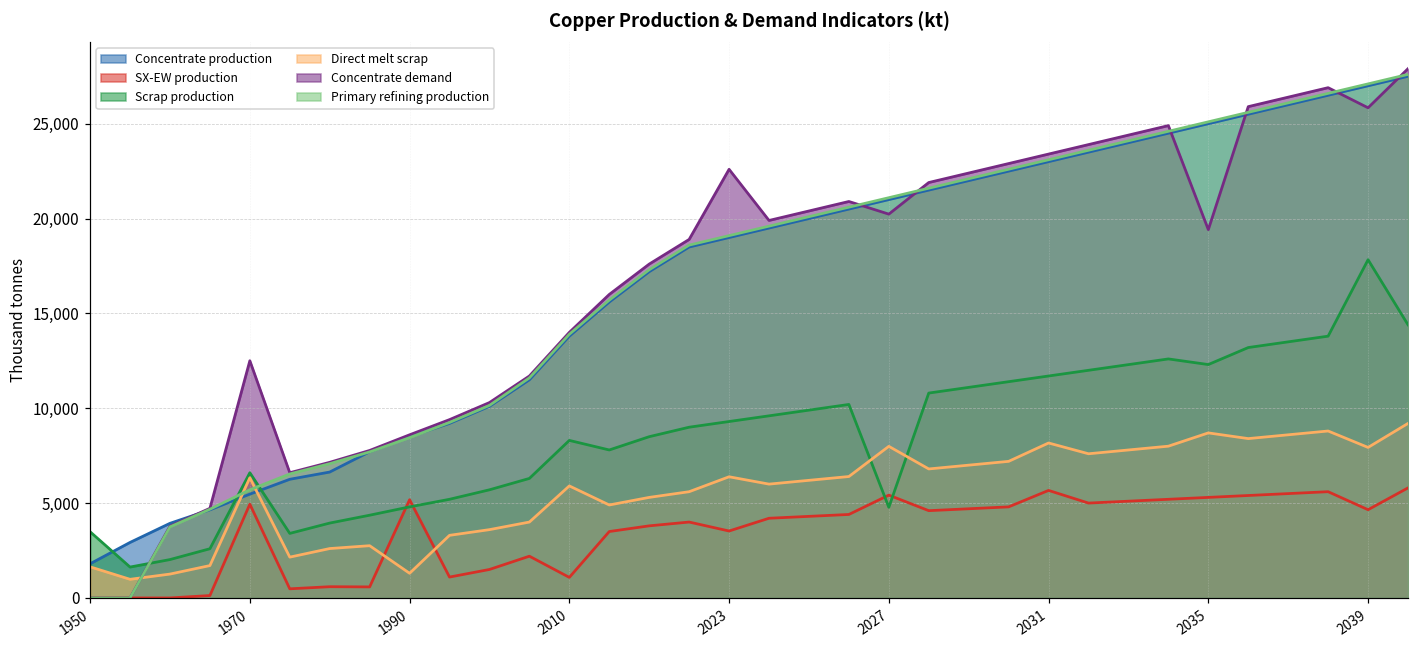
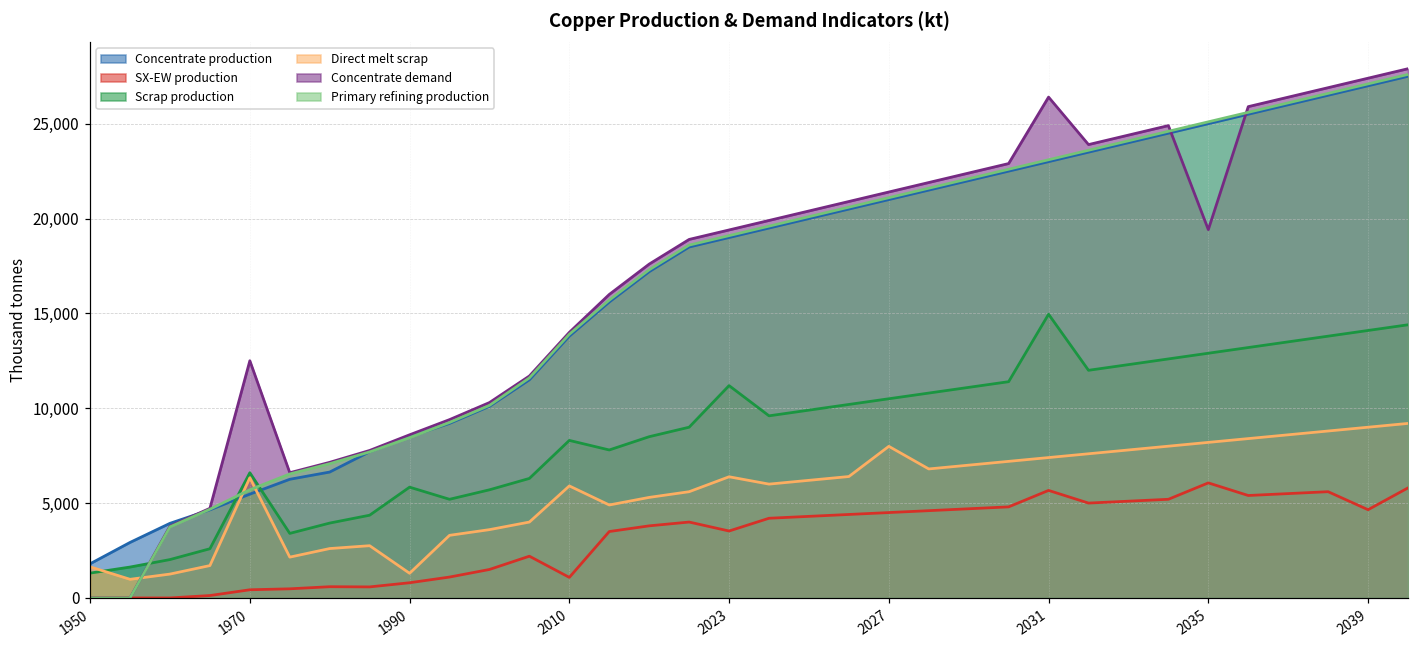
Scrap production, 1950: 3,500 -> 1,300
SX-EW production, 1970: 4,900 -> 400
SX-EW production, 1990: 5,200 -> 800
Scrap production, 1990: 4,800 -> 5,800
Scrap production, 2023: 9,300 -> 11,200
Concentrate demand, 2023: 22,600 -> 19,400
SX-EW production, 2027: 5,400 -> 4,500
Scrap production, 2027: 4,800 -> 10,500
Concentrate demand, 2027: 20,200 -> 21,400
Scrap production, 2031: 11,700 -> 15,000
Direct melt scrap, 2031: 8,200 -> 7,400
Concentrate demand, 2031: 23,400 -> 26,400
SX-EW production, 2035: 5,300 -> 6,100
Scrap production, 2035: 12,300 -> 12,900
Direct melt scrap, 2035: 8,700 -> 8,200
Scrap production, 2039: 17,800 -> 14,100
Direct melt scrap, 2039: 7,900 -> 9,000
Concentrate demand, 2039: 25,800 -> 27,400
